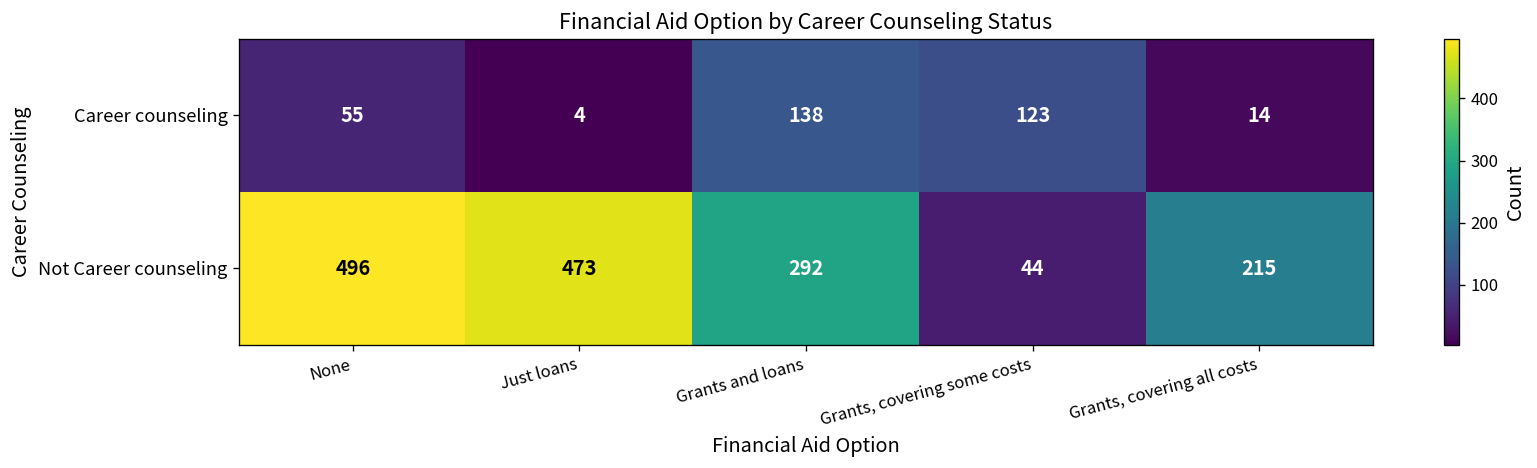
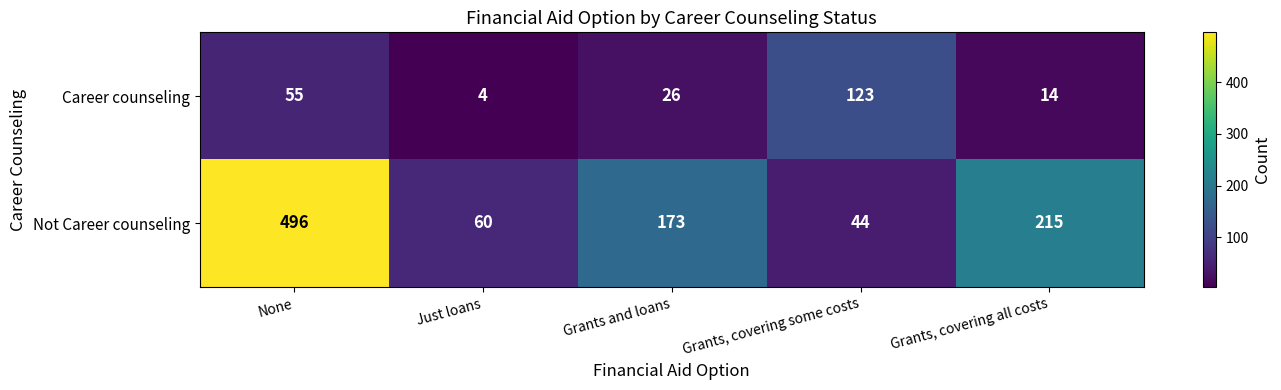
Career counseling, Grants and loans: 138 -> 26
Not Career counseling, Just loans: 473 -> 60
Not Career counseling, Grants and loans: 292 -> 173
